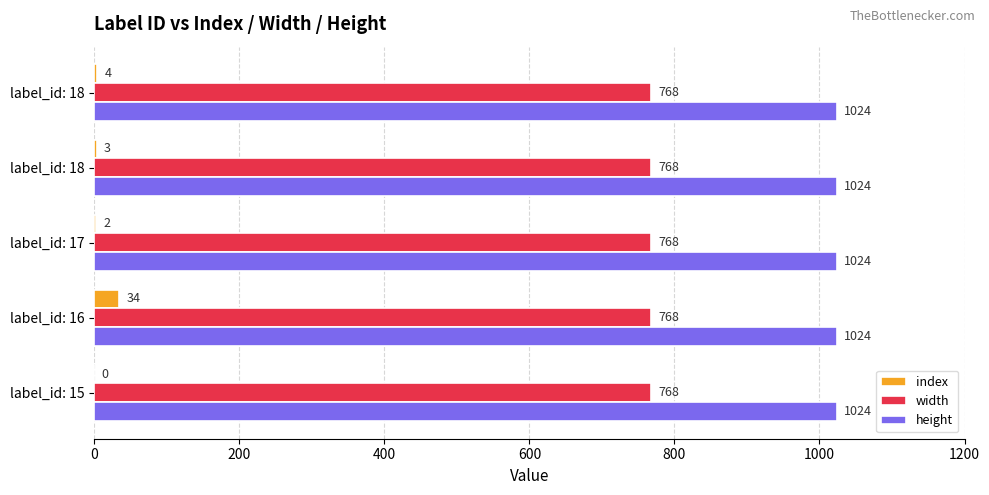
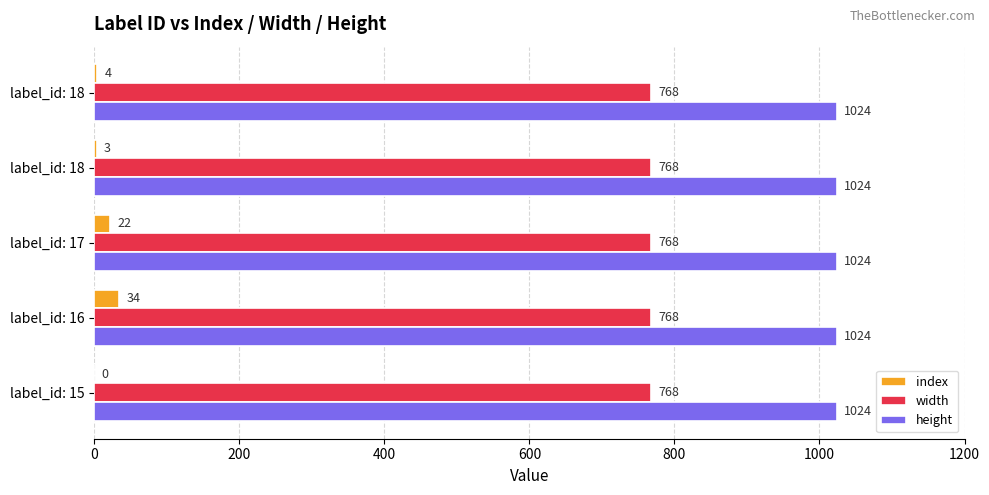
index, label_id: 17: 2 -> 22
